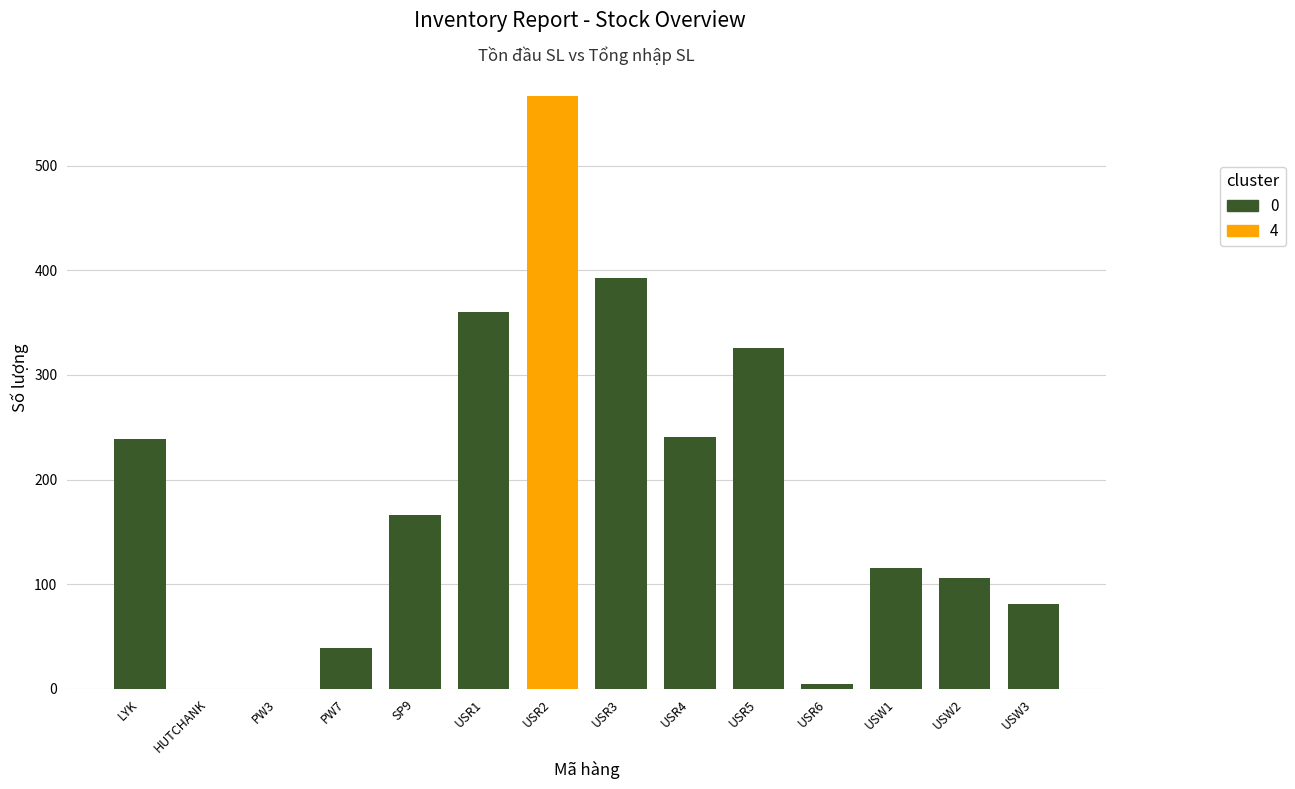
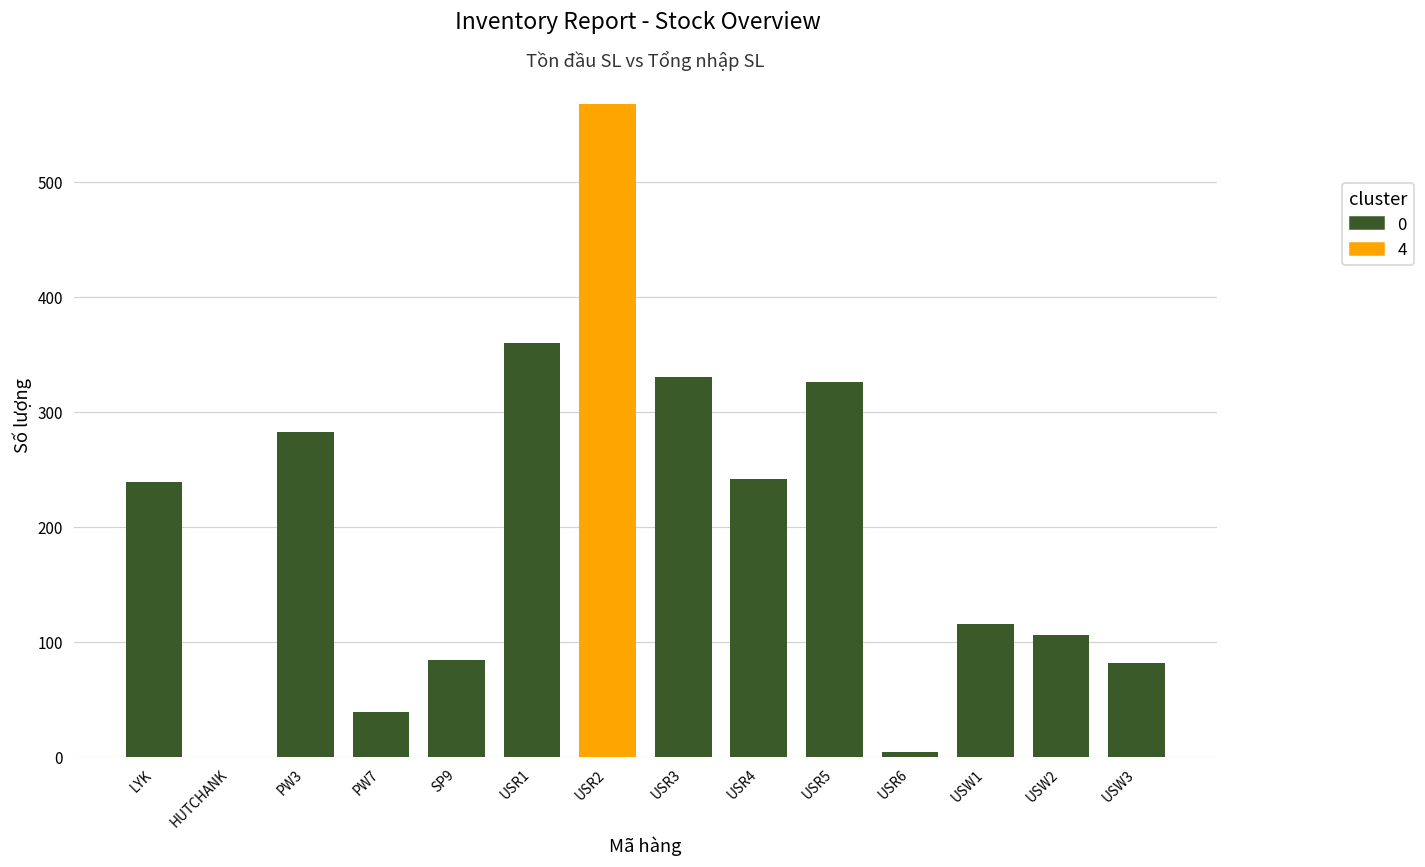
PW3: 0 -> 282
SP9: 166 -> 84
USR3: 393 -> 330
